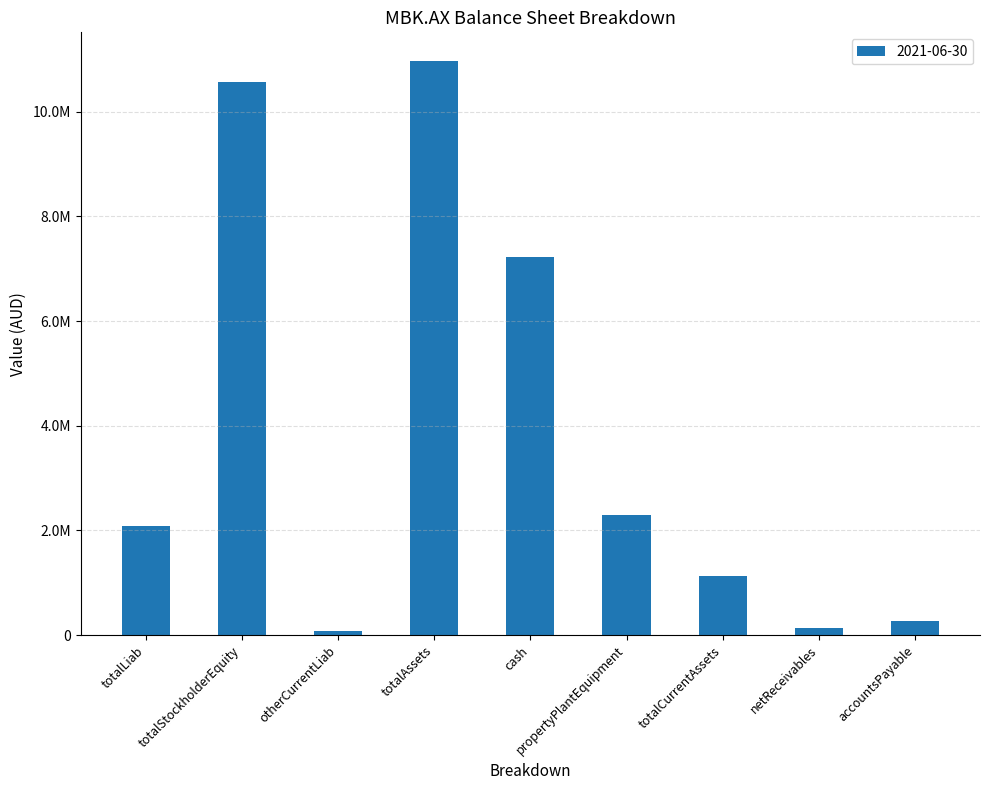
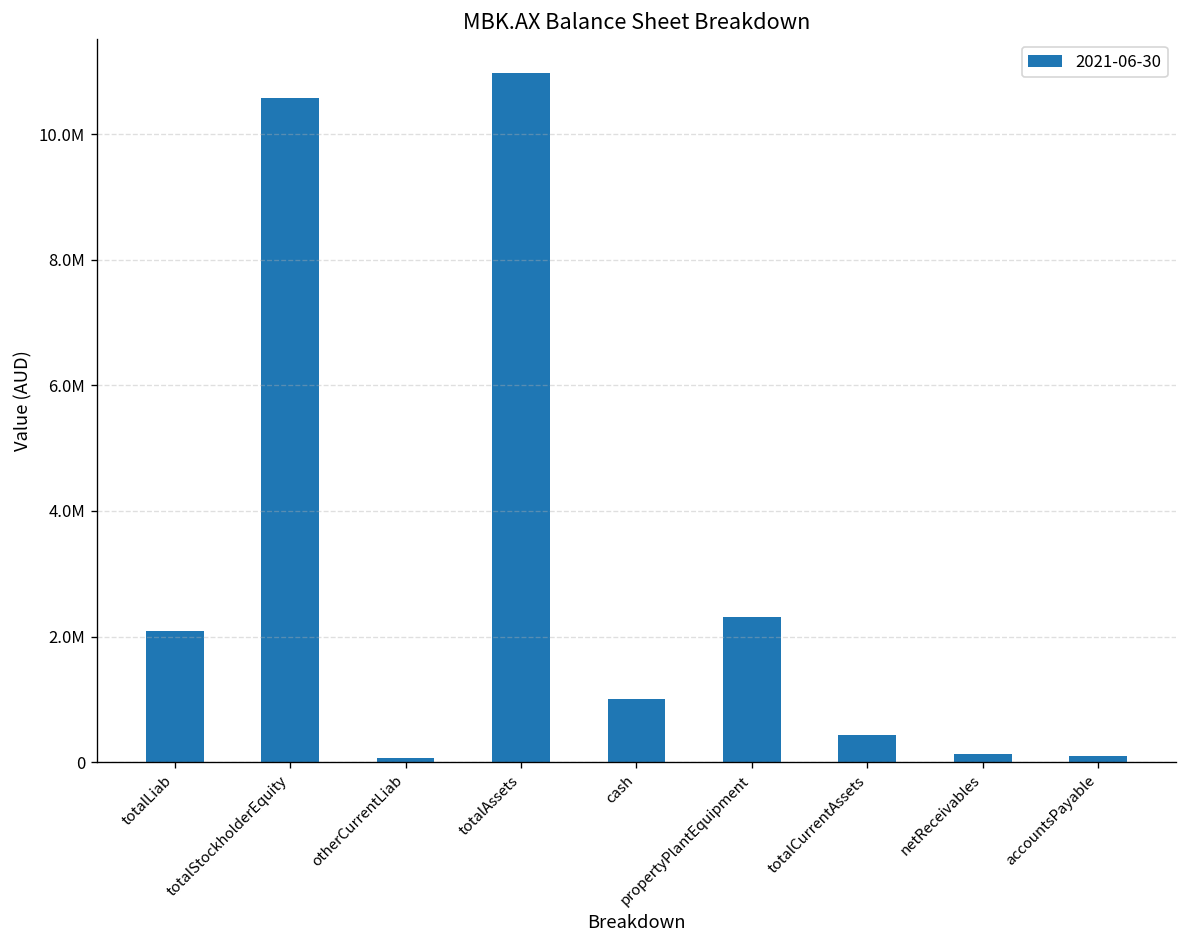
cash: 7200000 -> 1000000
totalCurrentAssets: 1100000 -> 400000
accountsPayable: 300000 -> 100000
